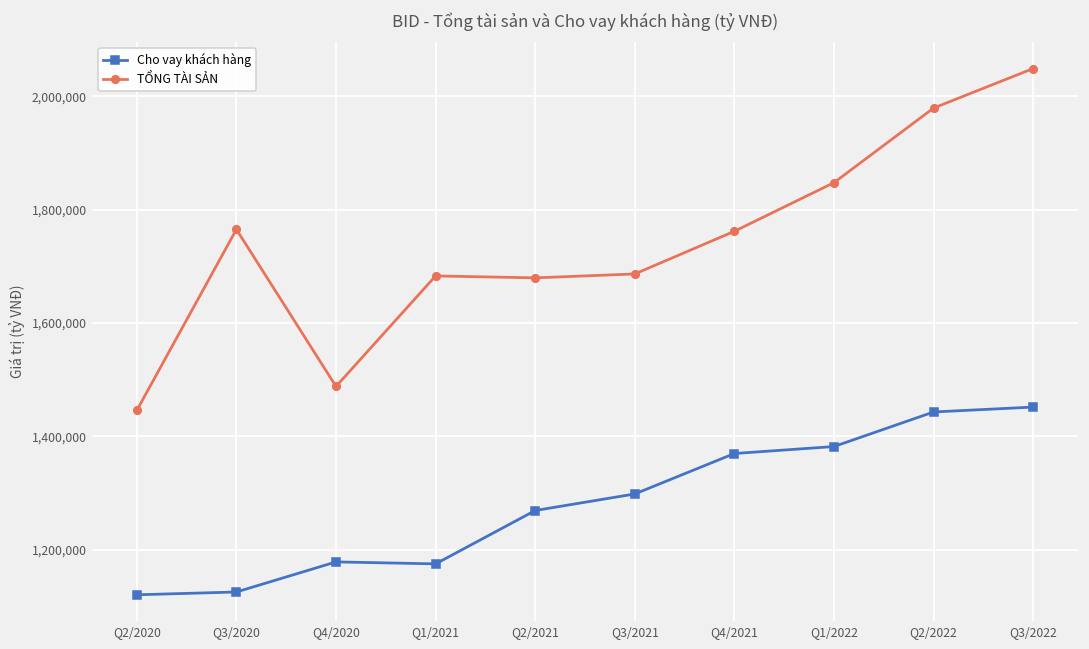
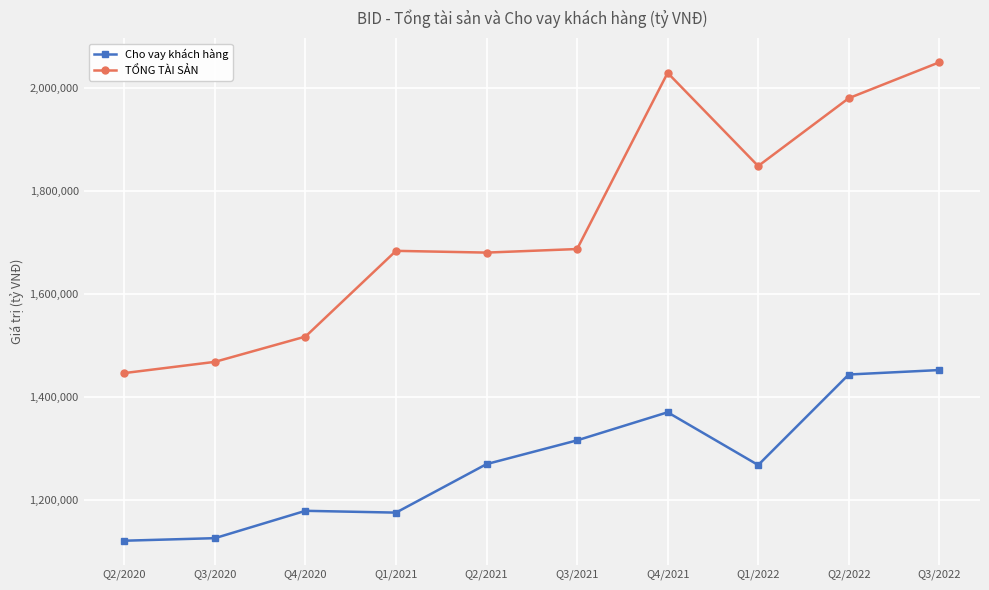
TỔNG TÀI SẢN, Q3/2020: 1,770,000 -> 1,470,000
TỔNG TÀI SẢN, Q4/2020: 1,490,000 -> 1,520,000
Cho vay khách hàng, Q3/2021: 1,300,000 -> 1,320,000
TỔNG TÀI SẢN, Q4/2021: 1,760,000 -> 2,030,000
Cho vay khách hàng, Q1/2022: 1,380,000 -> 1,270,000
